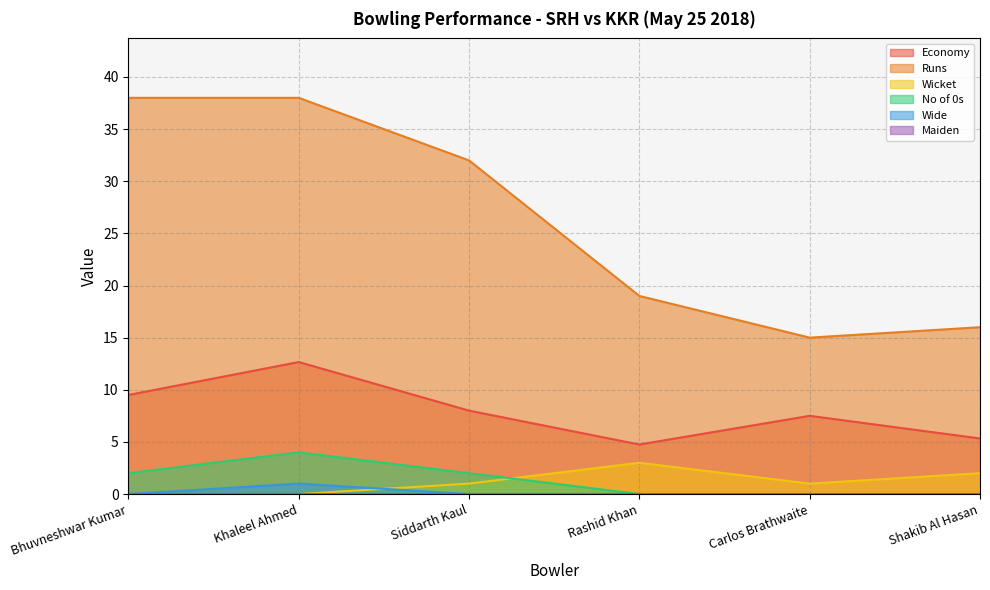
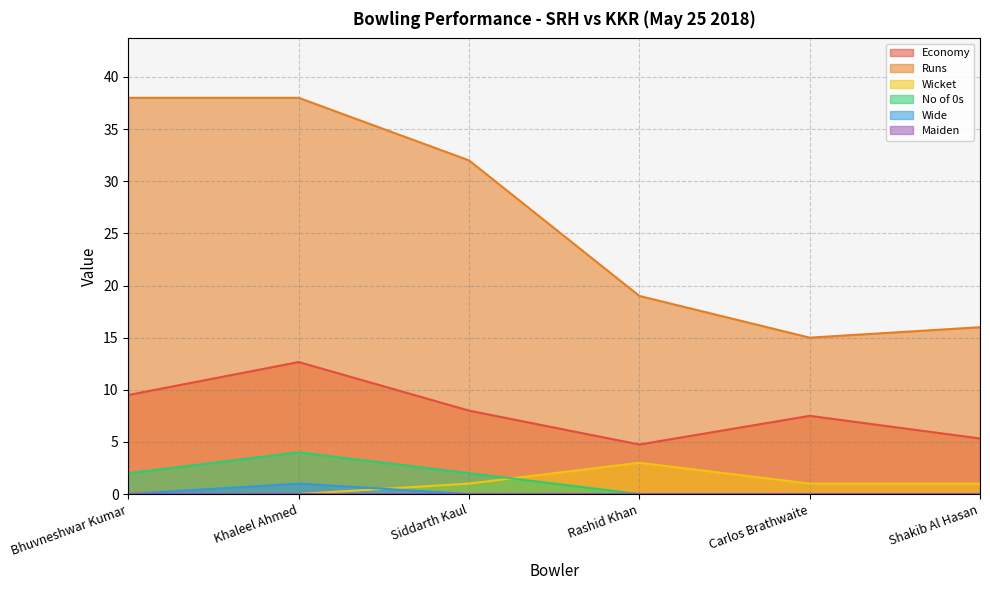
Wicket, Shakib Al Hasan: 2 -> 1
